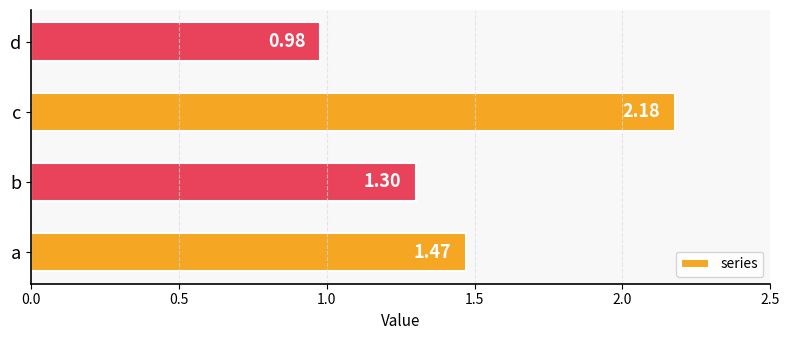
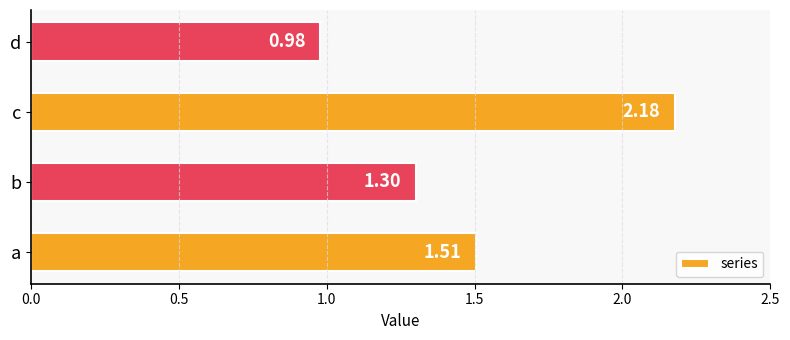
a: 1.47 -> 1.51
